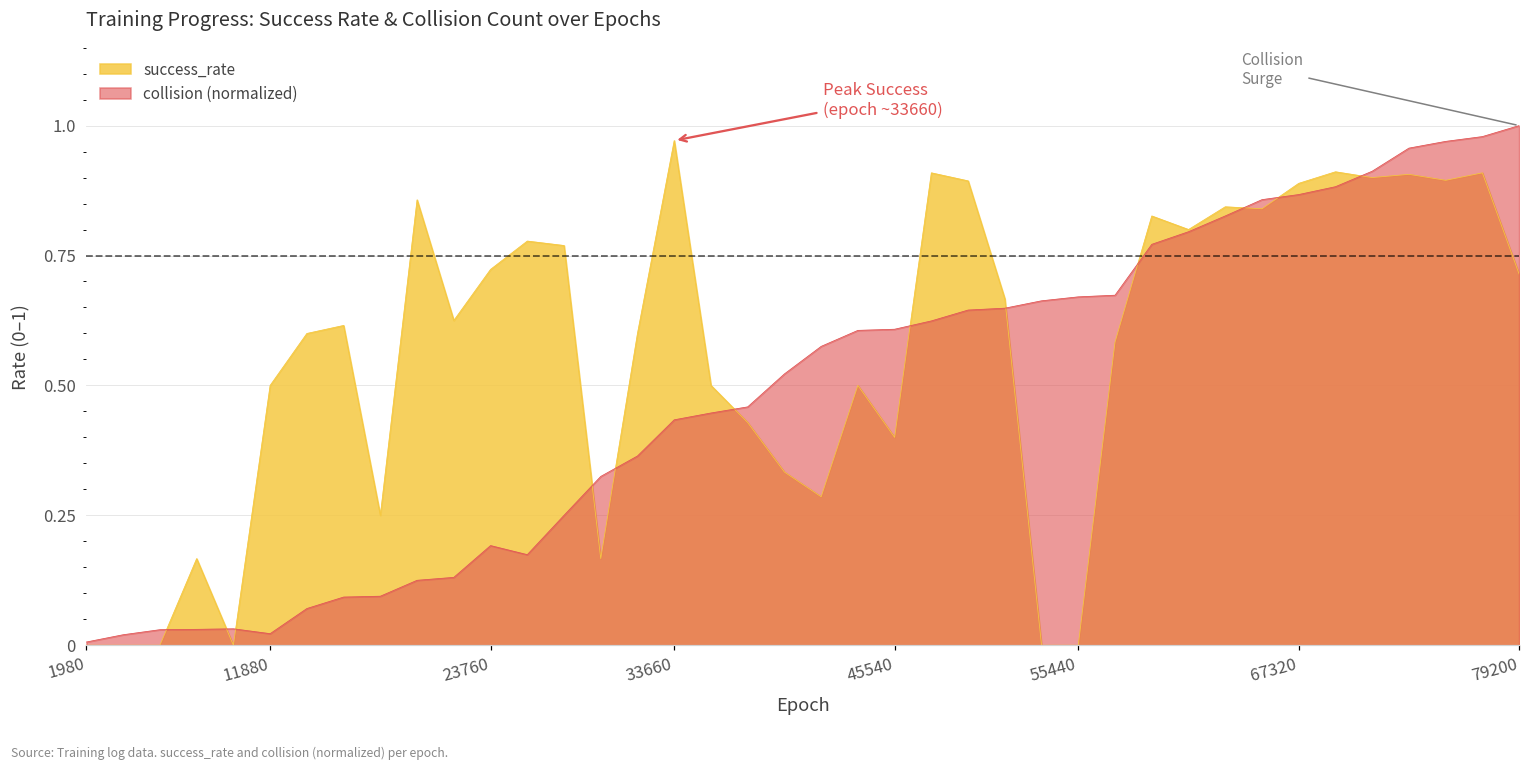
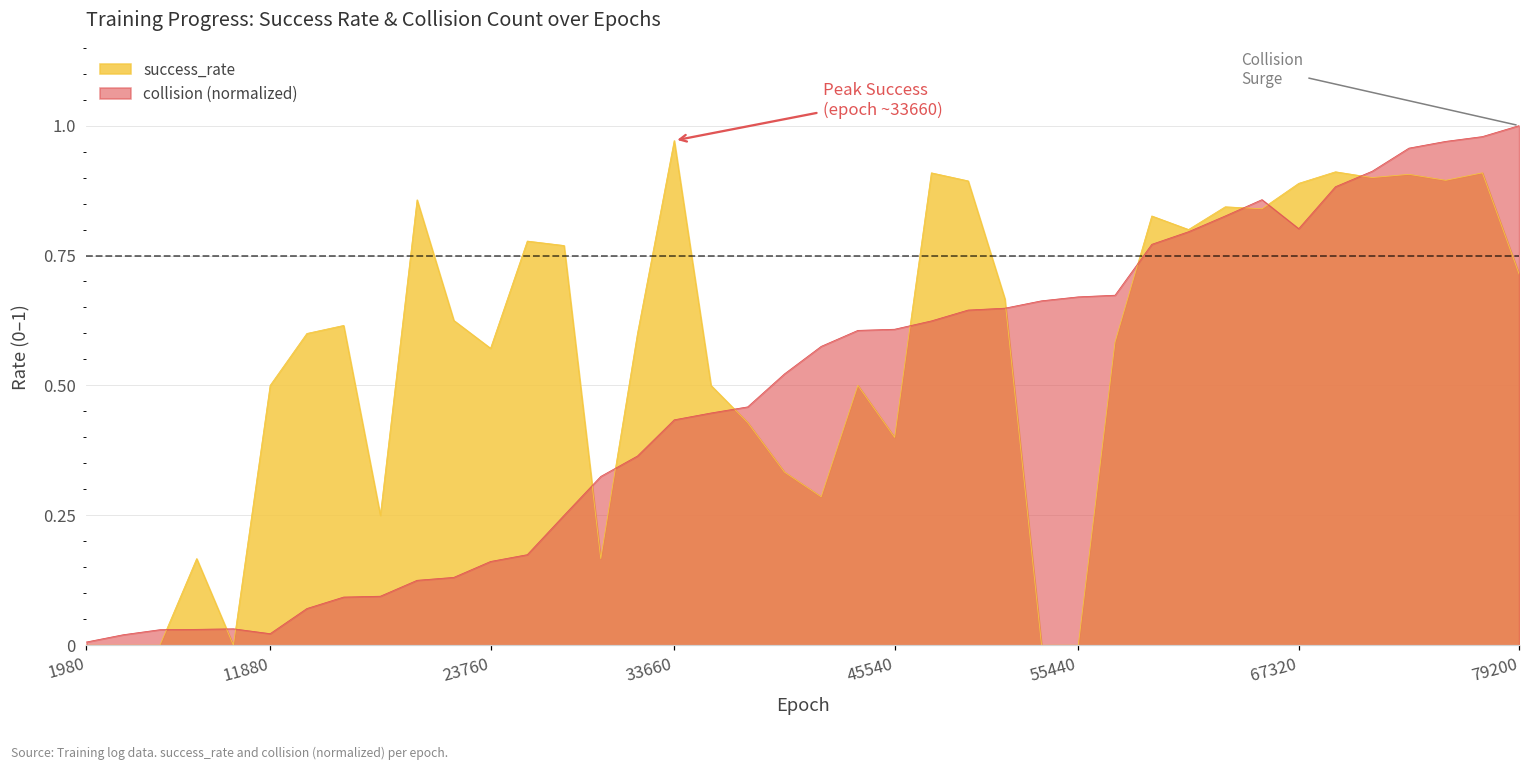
success_rate, 23760: 0.72 -> 0.57
collision (normalized), 23760: 0.19 -> 0.16
collision (normalized), 67320: 0.87 -> 0.80
